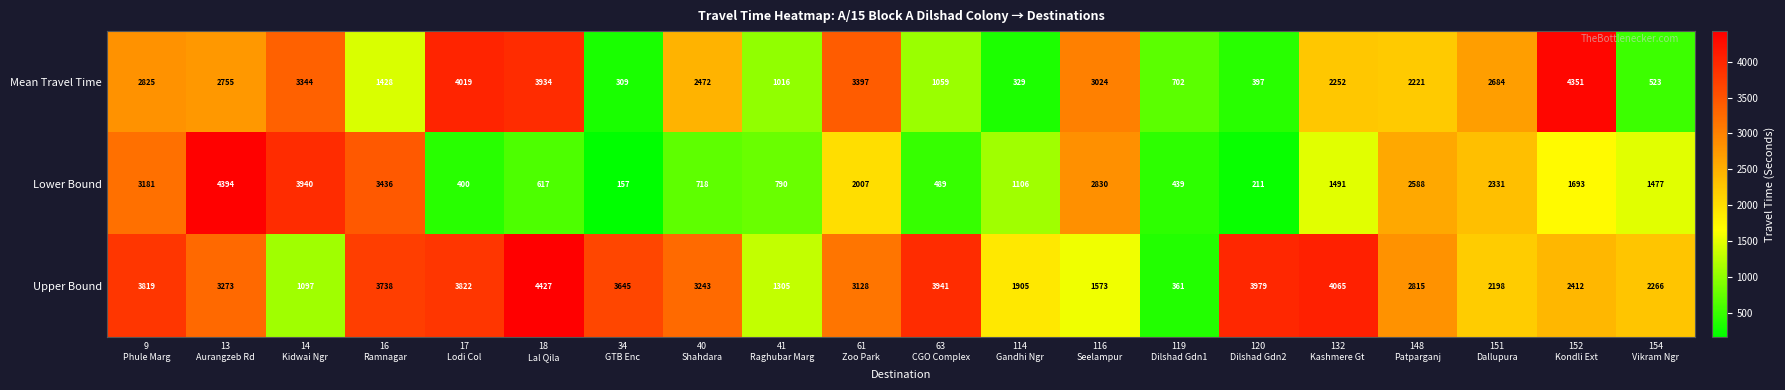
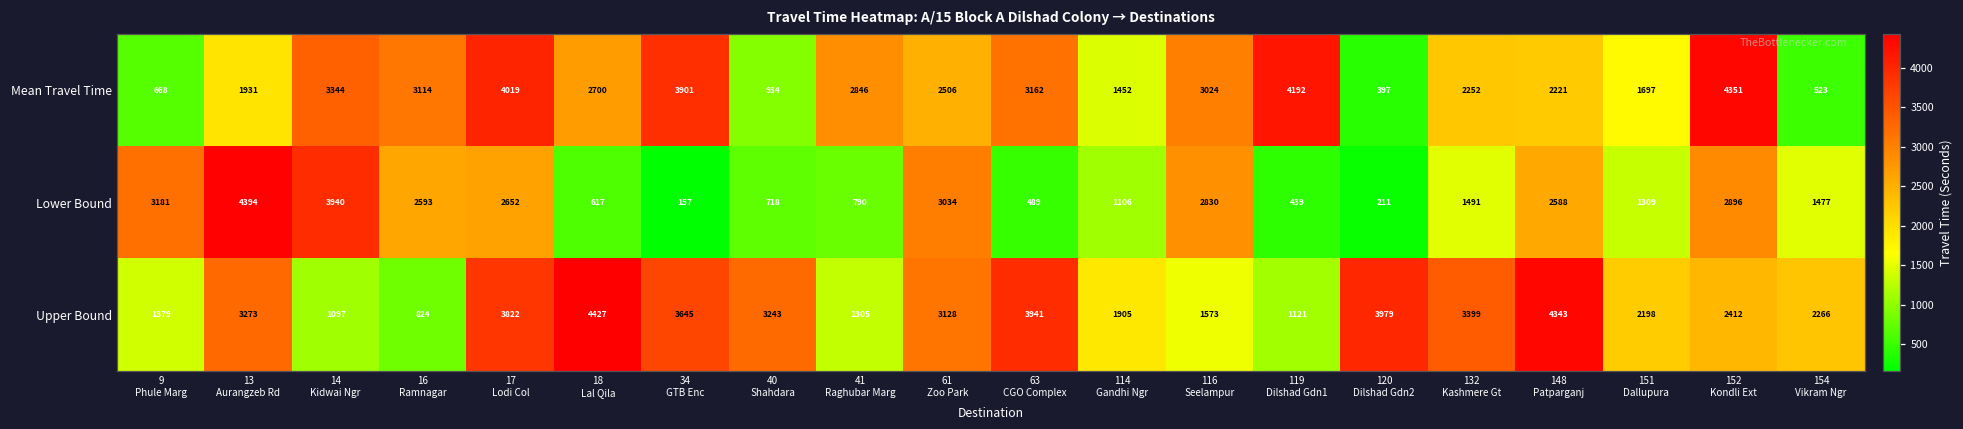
Mean Travel Time, 9 Phule Marg: 2825 -> 668
Mean Travel Time, 13 Aurangzeb Rd: 2755 -> 1931
Mean Travel Time, 16 Ramnagar: 1428 -> 3114
Mean Travel Time, 18 Lal Qila: 3934 -> 2700
Mean Travel Time, 34 GTB Enc: 309 -> 3901
Mean Travel Time, 40 Shahdara: 2472 -> 934
Mean Travel Time, 41 Raghubar Marg: 1016 -> 2846
Mean Travel Time, 61 Zoo Park: 3397 -> 2506
Mean Travel Time, 63 CGO Complex: 1059 -> 3162
Mean Travel Time, 114 Gandhi Ngr: 329 -> 1452
Mean Travel Time, 119 Dilshad Gdn1: 702 -> 4192
Mean Travel Time, 151 Dallupura: 2684 -> 1697
Lower Bound, 16 Ramnagar: 3436 -> 2593
Lower Bound, 17 Lodi Col: 400 -> 2652
Lower Bound, 61 Zoo Park: 2007 -> 3034
Lower Bound, 151 Dallupura: 2331 -> 1309
Lower Bound, 152 Kondli Ext: 1693 -> 2896
Upper Bound, 9 Phule Marg: 3819 -> 1379
Upper Bound, 16 Ramnagar: 3738 -> 824
Upper Bound, 119 Dilshad Gdn1: 361 -> 1121
Upper Bound, 132 Kashmere Gt: 4065 -> 3399
Upper Bound, 148 Patparganj: 2815 -> 4343
